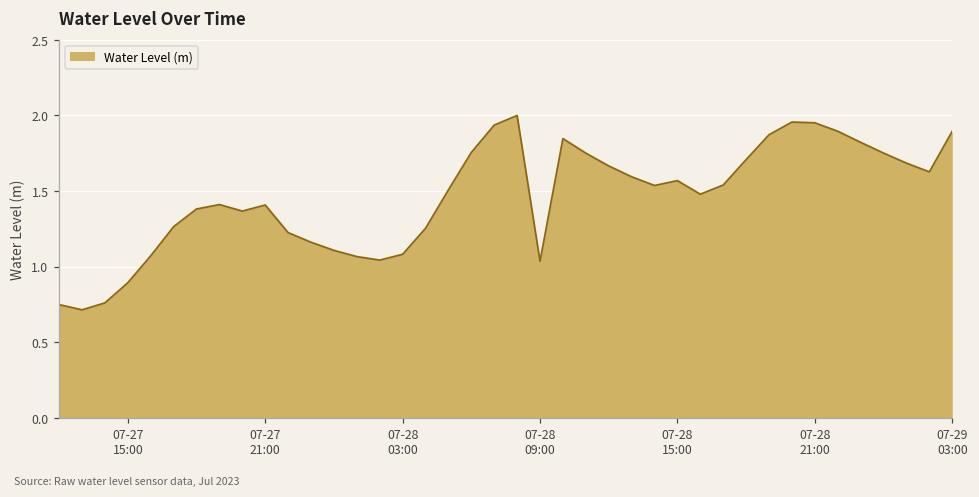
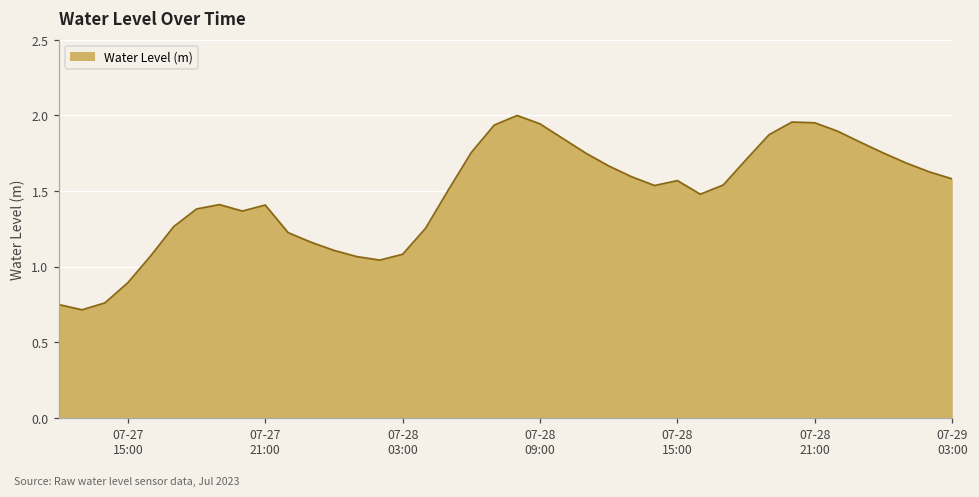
07-28 09:00: 1.04 -> 1.94
07-29 03:00: 1.90 -> 1.58
